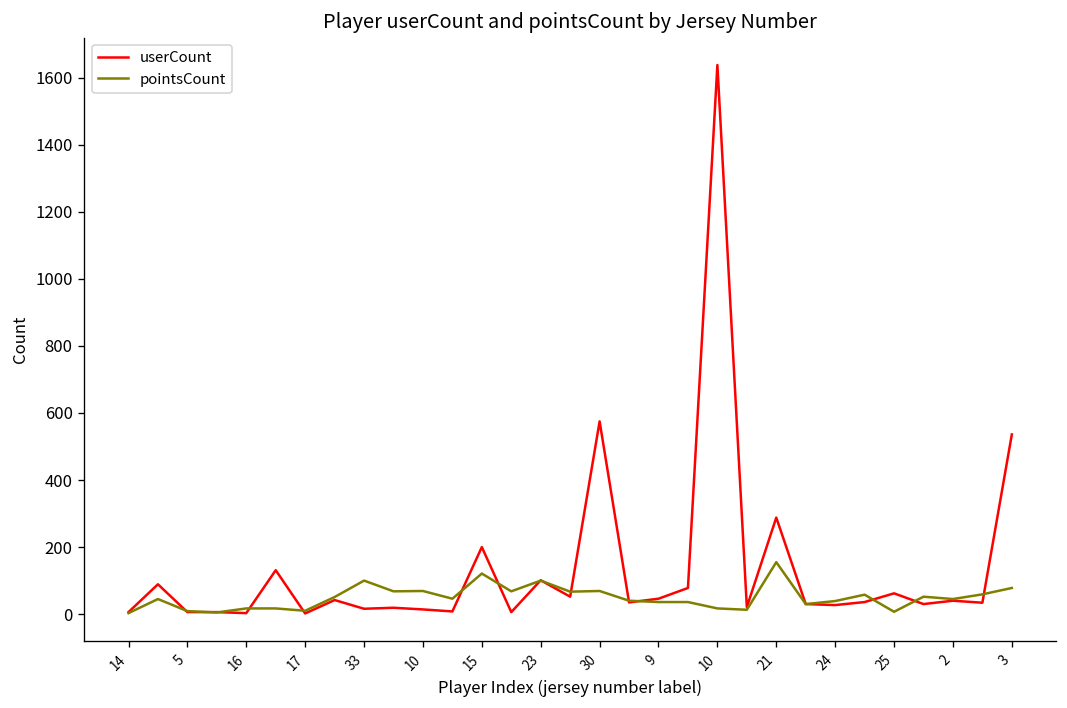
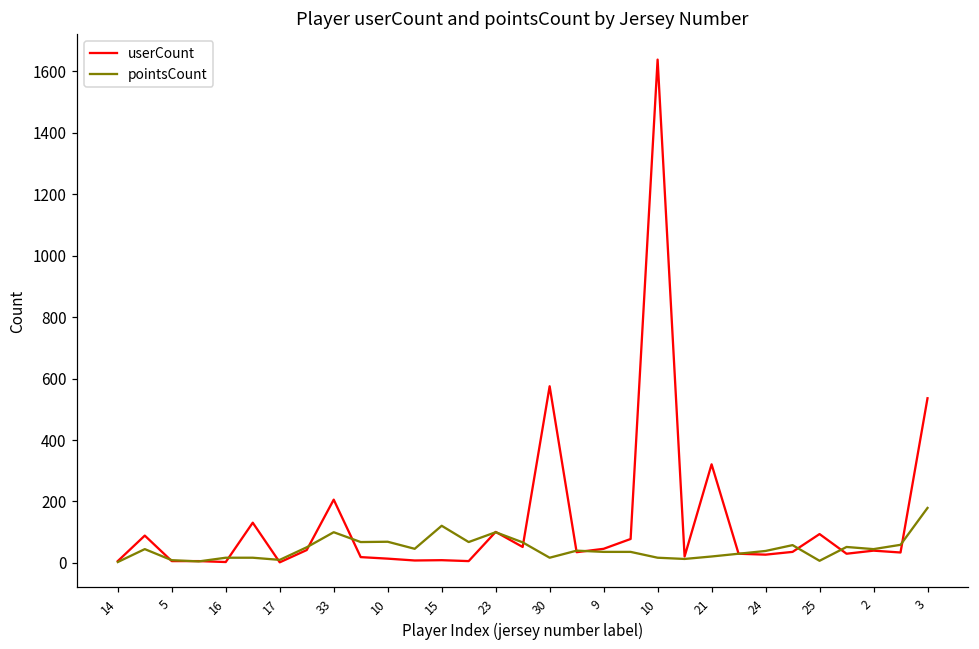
userCount, 33: 20 -> 210
userCount, 15: 200 -> 10
pointsCount, 30: 70 -> 20
userCount, 21: 290 -> 320
pointsCount, 21: 160 -> 20
userCount, 25: 60 -> 90
pointsCount, 3: 80 -> 180
